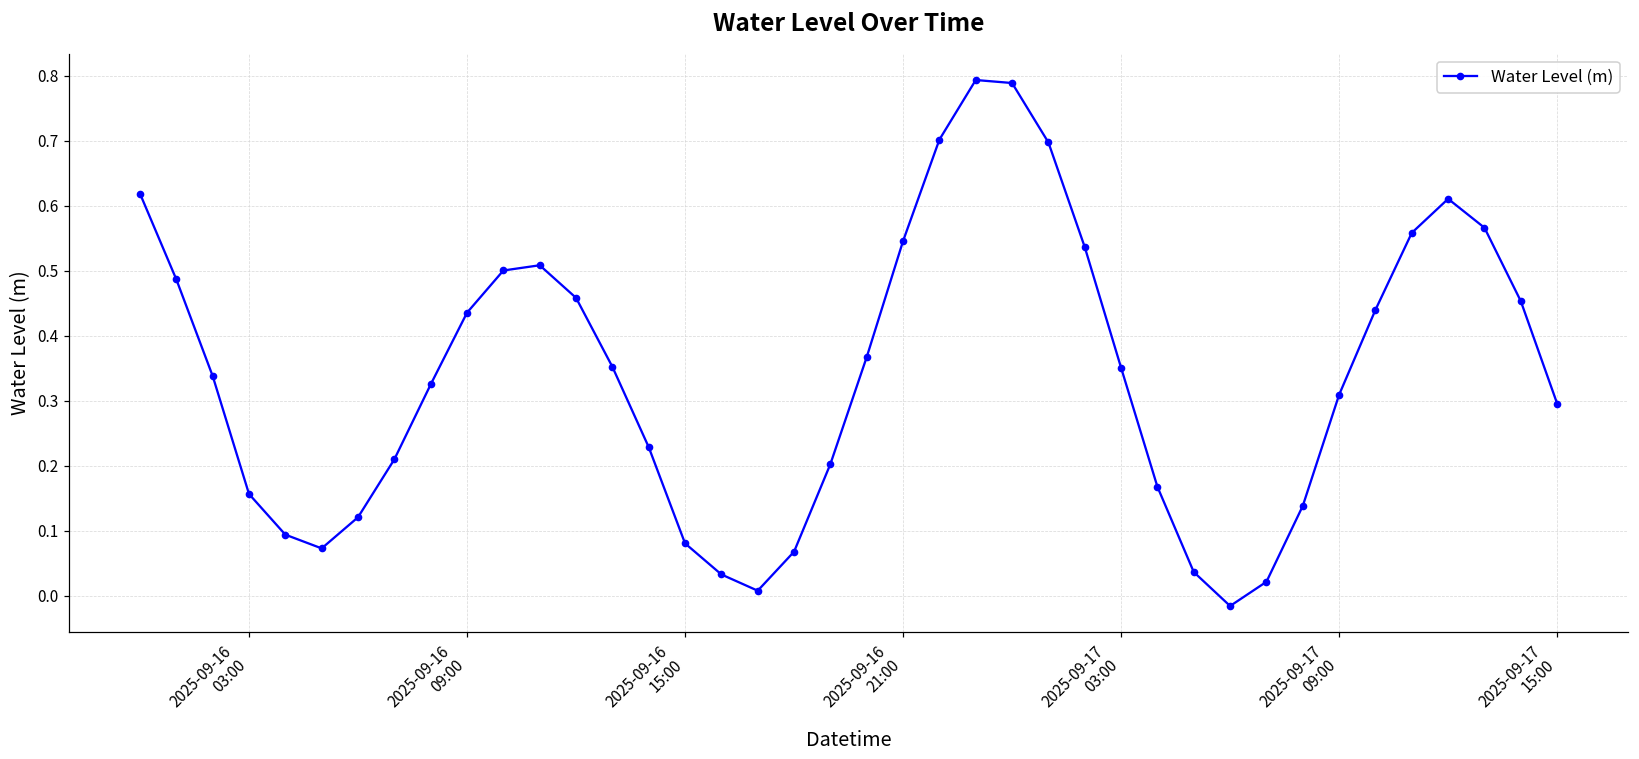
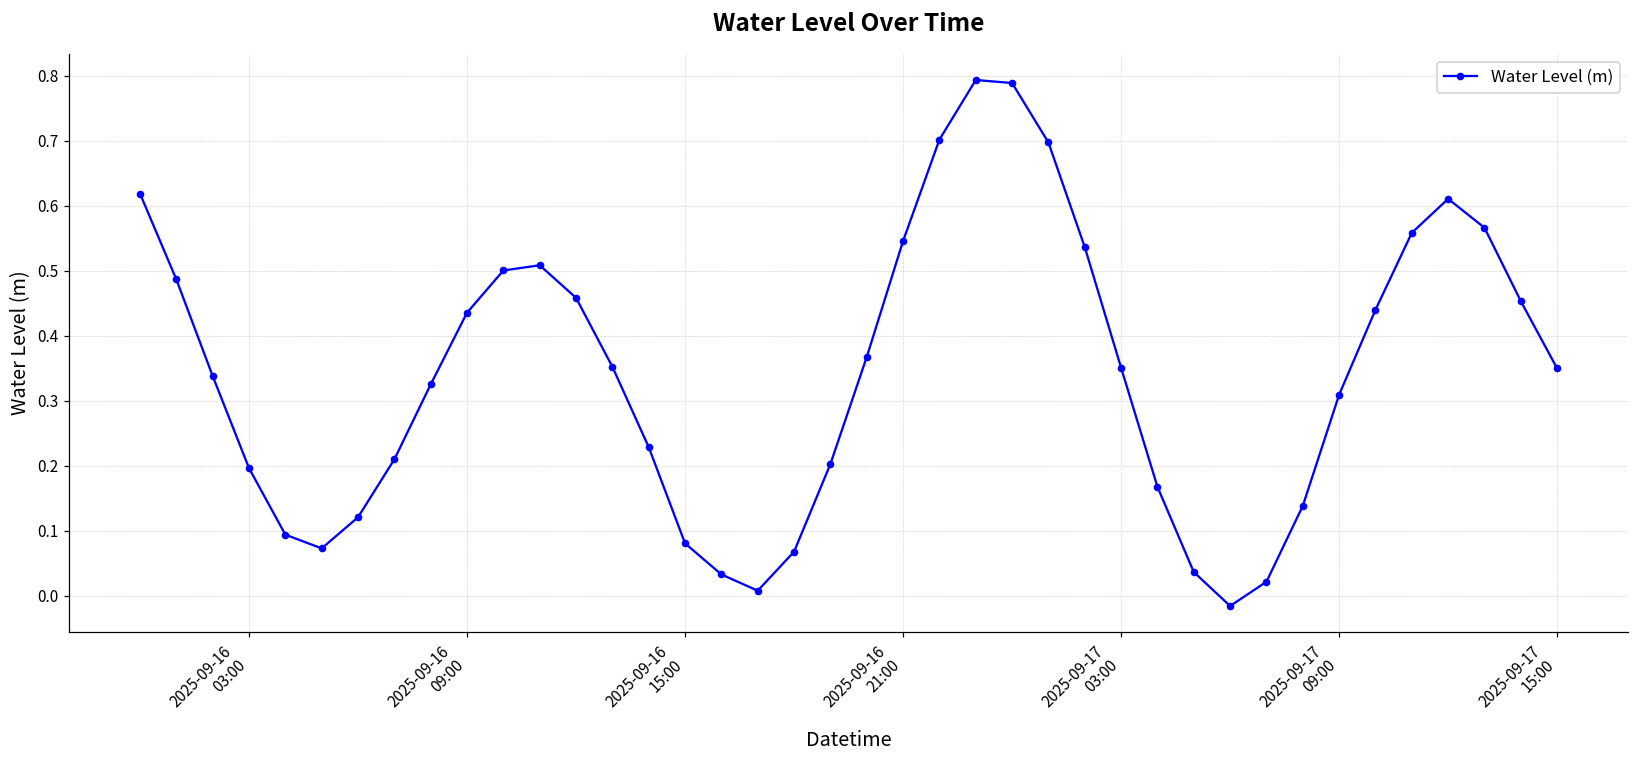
2025-09-16 03:00: 0.16 -> 0.20
2025-09-17 15:00: 0.30 -> 0.35
